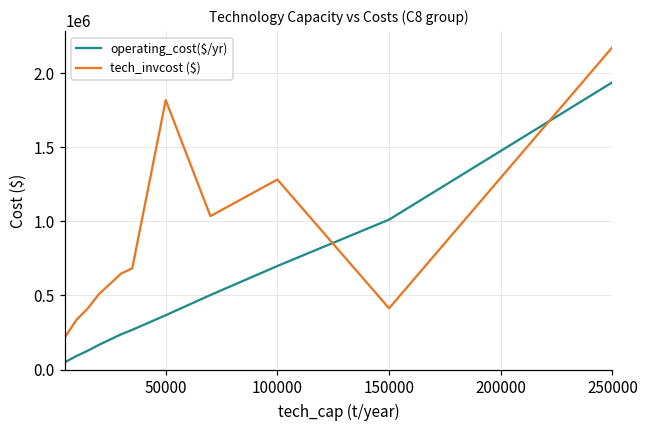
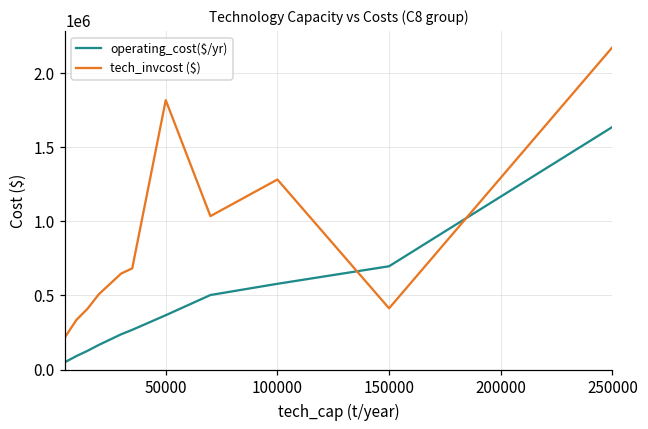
operating_cost($/yr), 100000: 700000 -> 580000
operating_cost($/yr), 150000: 1010000 -> 700000
operating_cost($/yr), 250000: 1940000 -> 1640000
